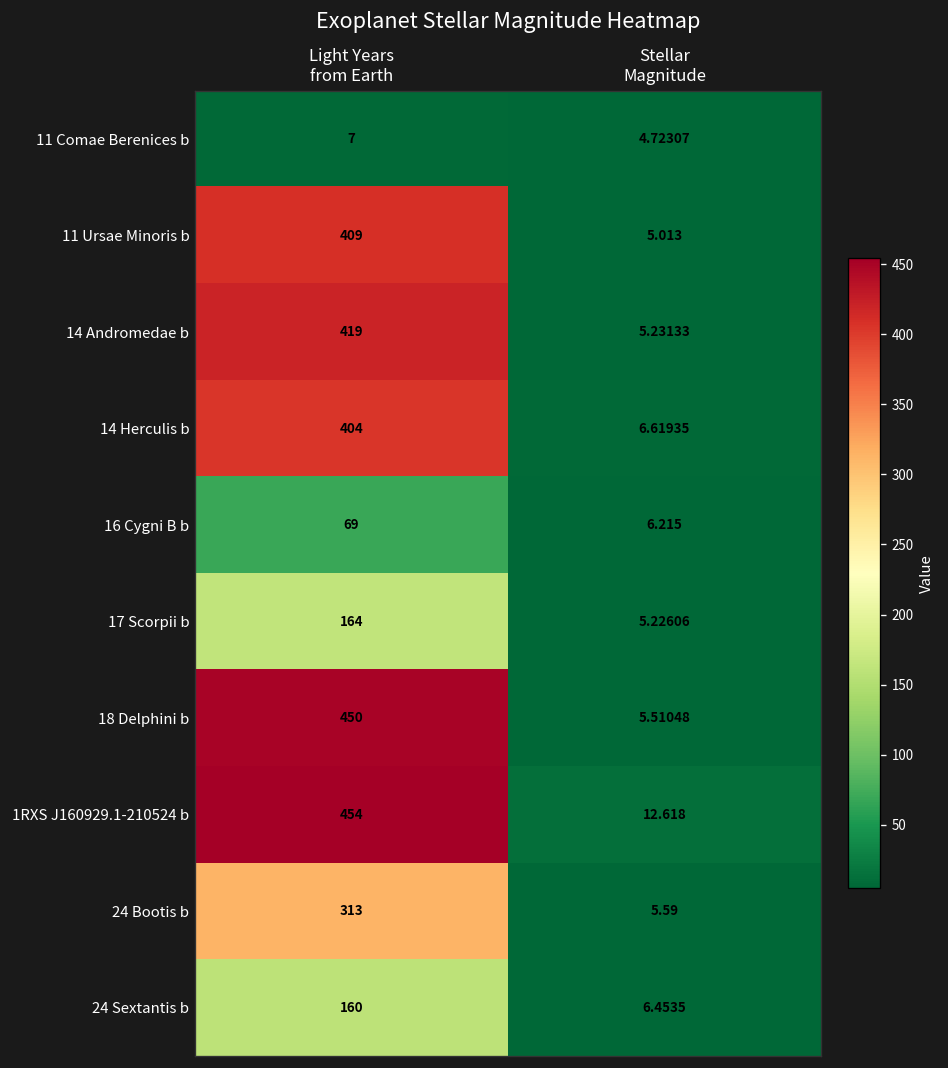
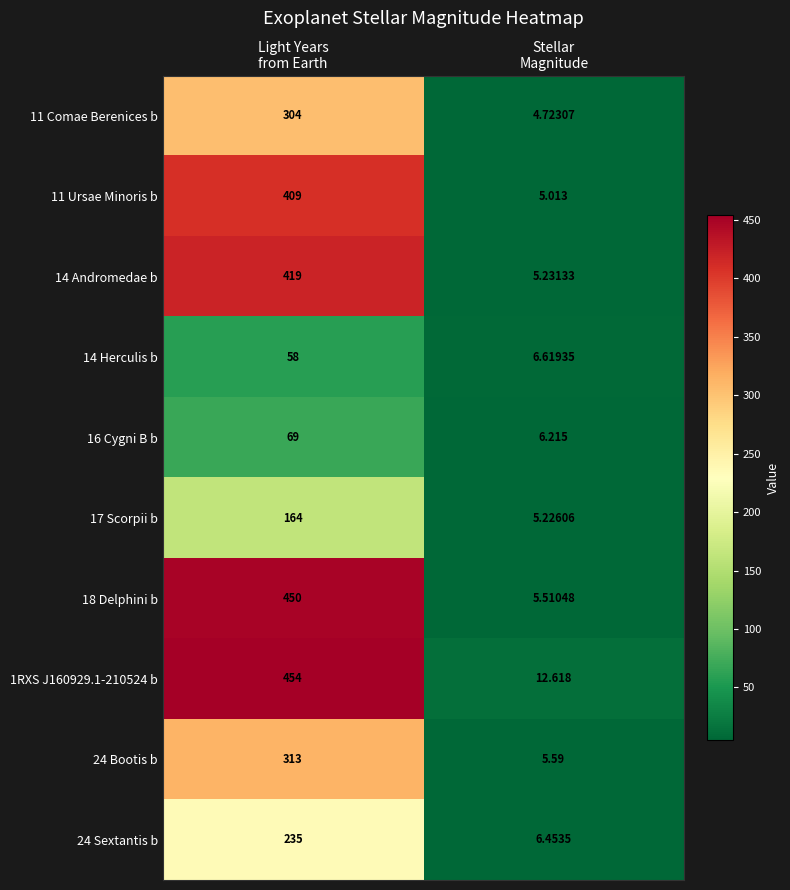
11 Comae Berenices b, Light Years from Earth: 7 -> 304
14 Herculis b, Light Years from Earth: 404 -> 58
24 Sextantis b, Light Years from Earth: 160 -> 235
